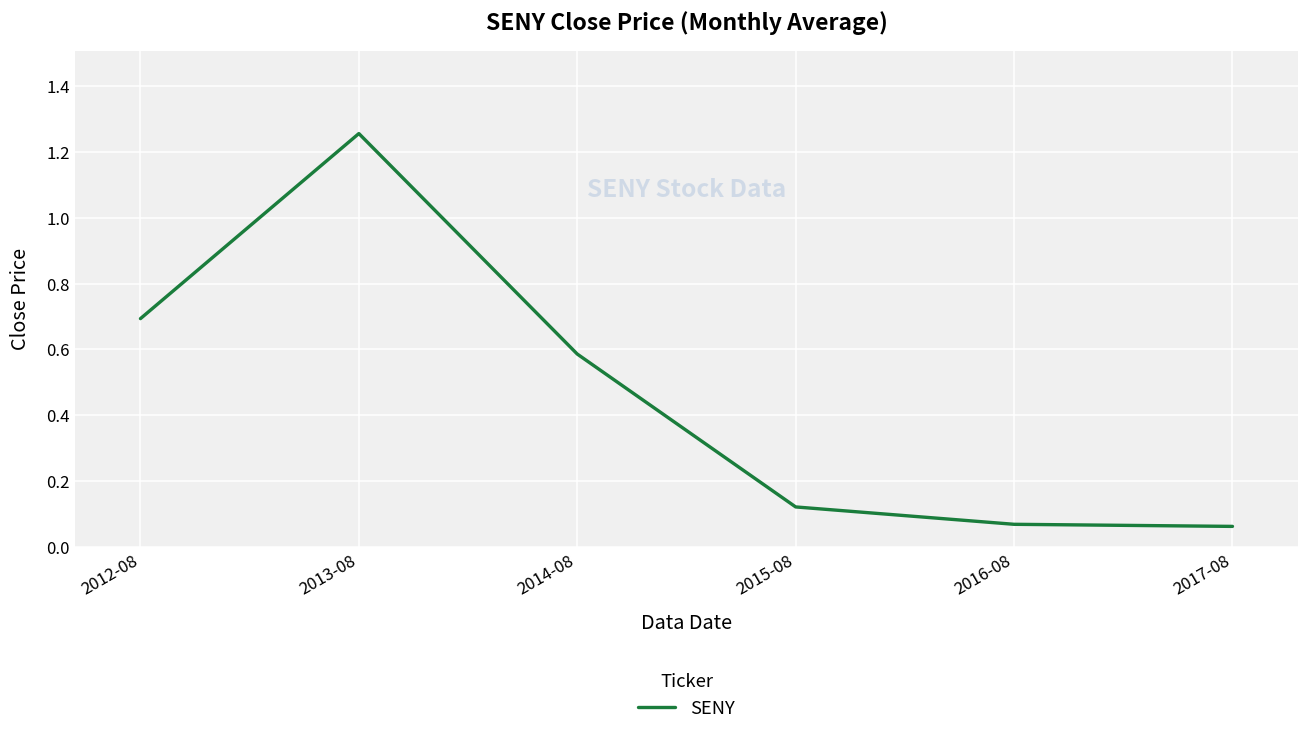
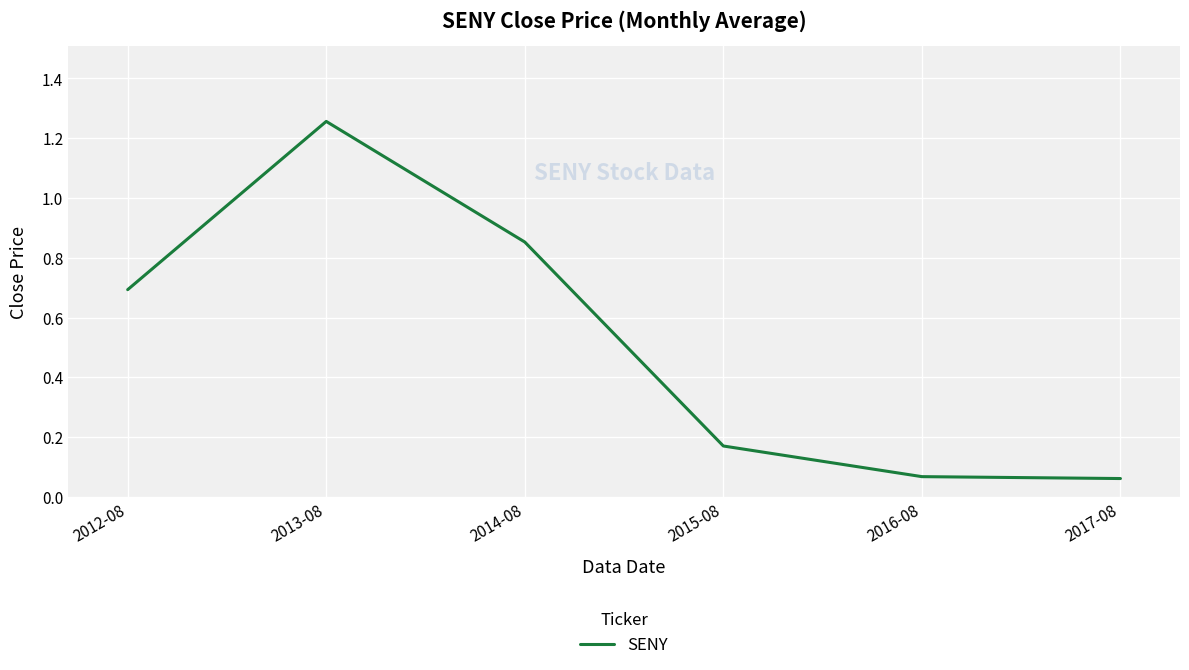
2014-08: 0.59 -> 0.85
2015-08: 0.12 -> 0.17
